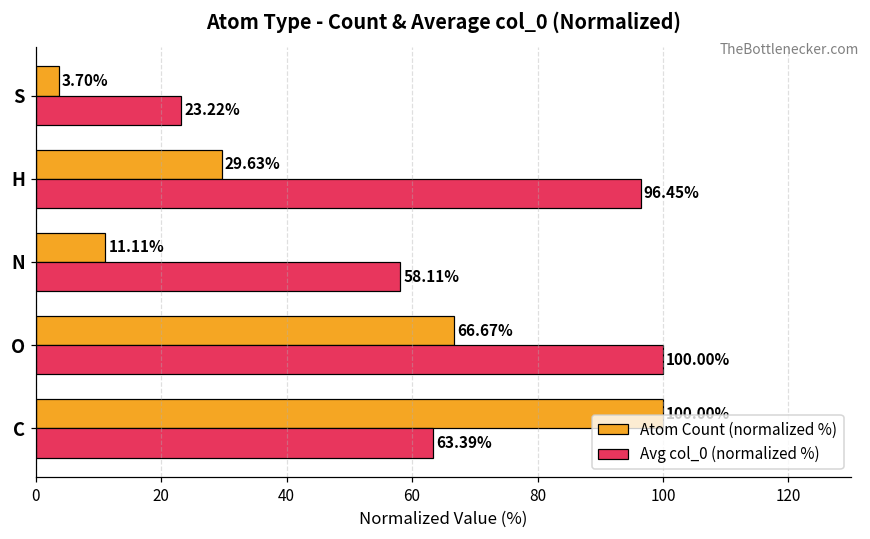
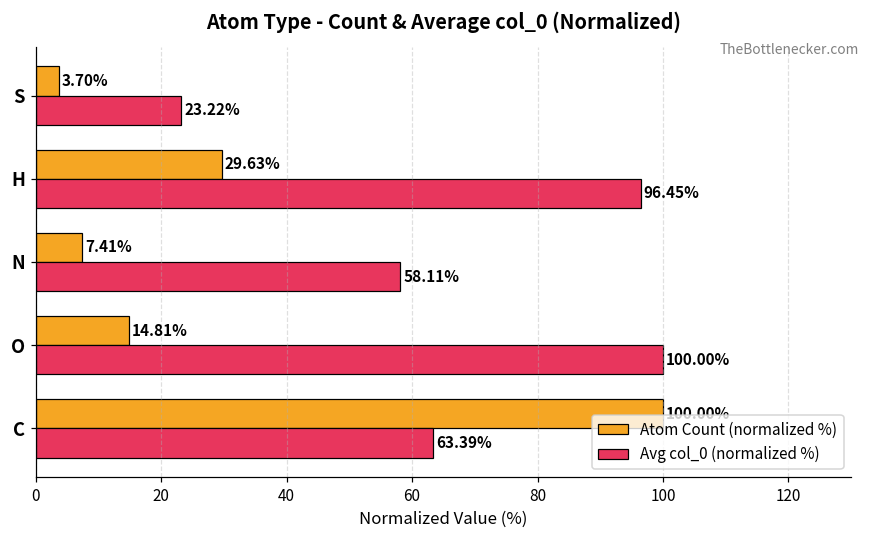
Atom Count (normalized %), N: 11.11% -> 7.41%
Atom Count (normalized %), O: 66.67% -> 14.81%
